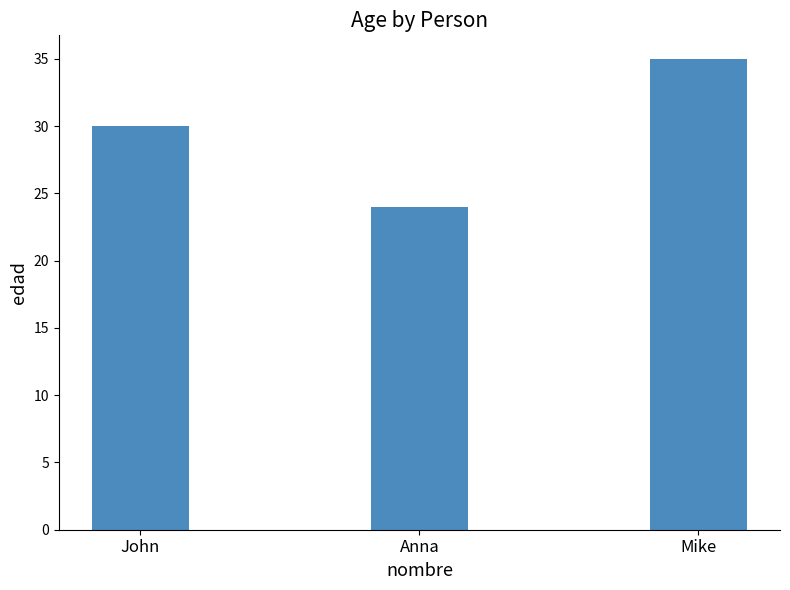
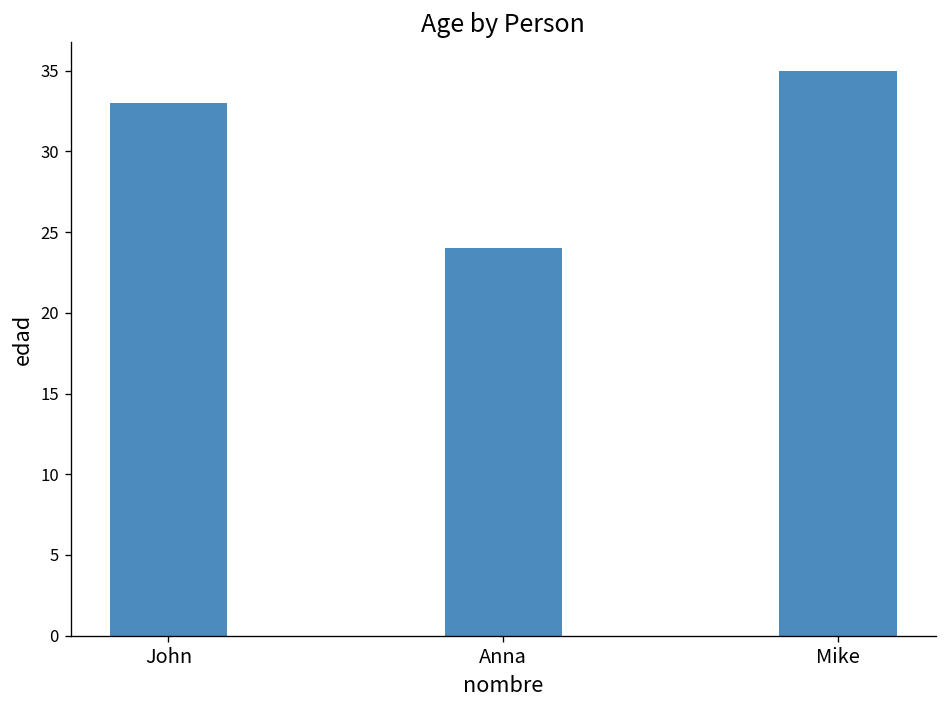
John: 30 -> 33
